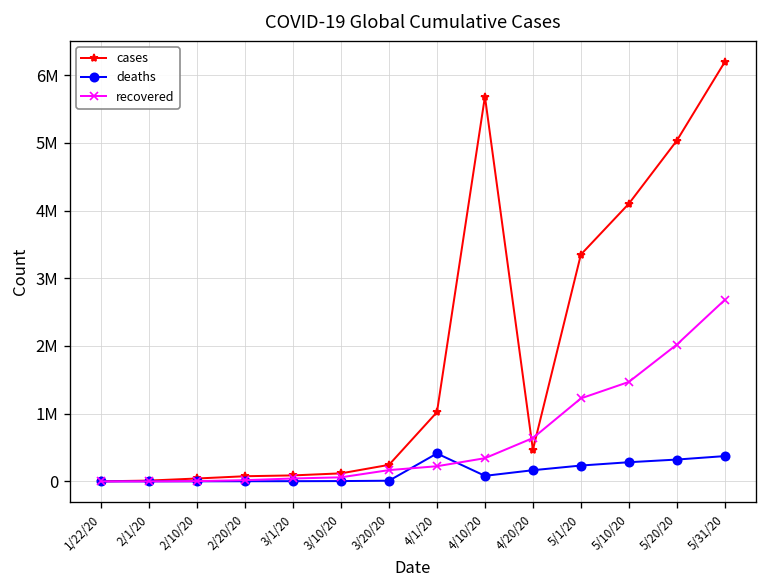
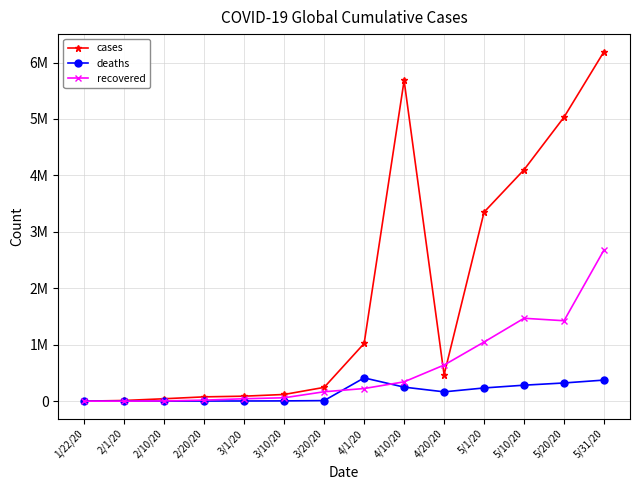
deaths, 4/10/20: 100000 -> 200000
recovered, 5/1/20: 1200000 -> 1000000
recovered, 5/20/20: 2000000 -> 1400000
